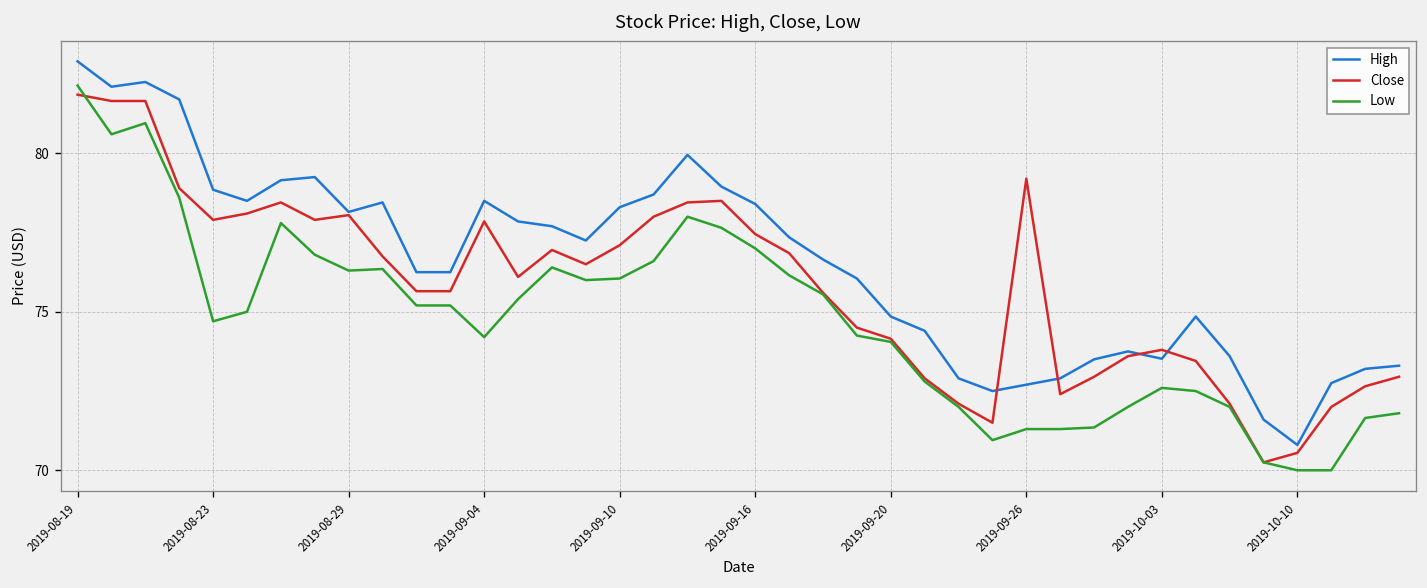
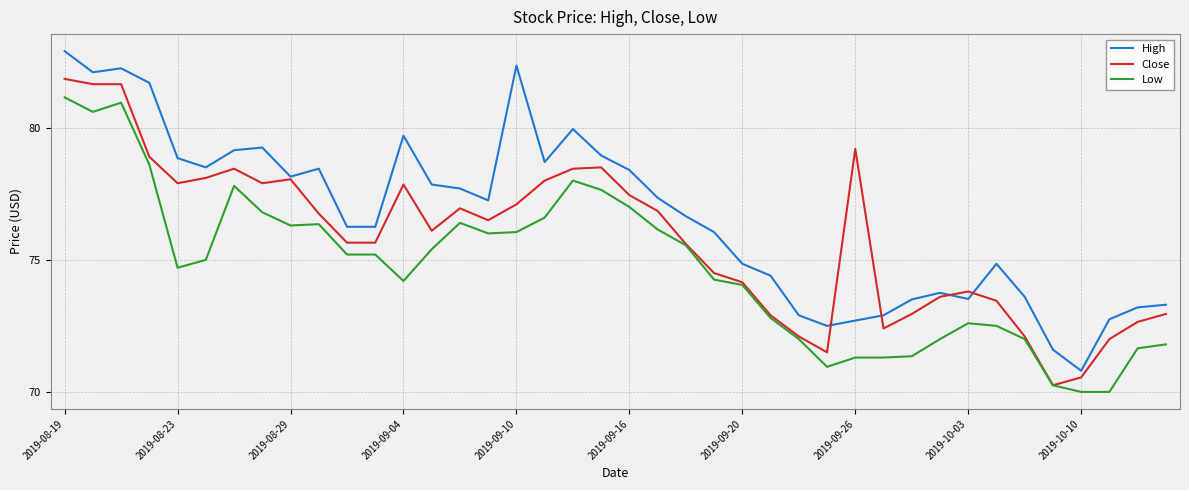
Low, 2019-08-19: 82.1 -> 81.2
High, 2019-09-04: 78.5 -> 79.7
High, 2019-09-10: 78.3 -> 82.4
